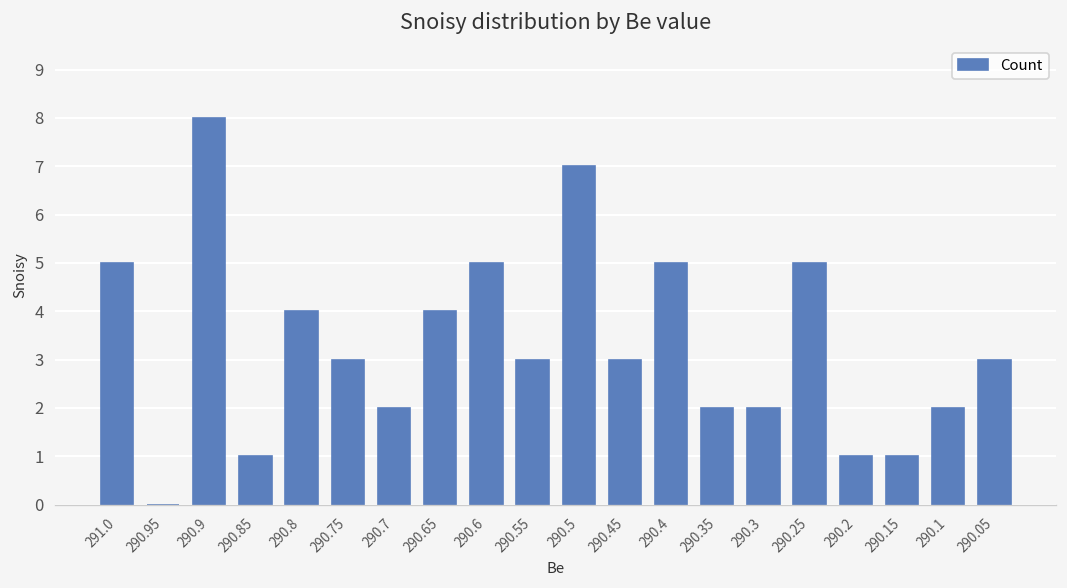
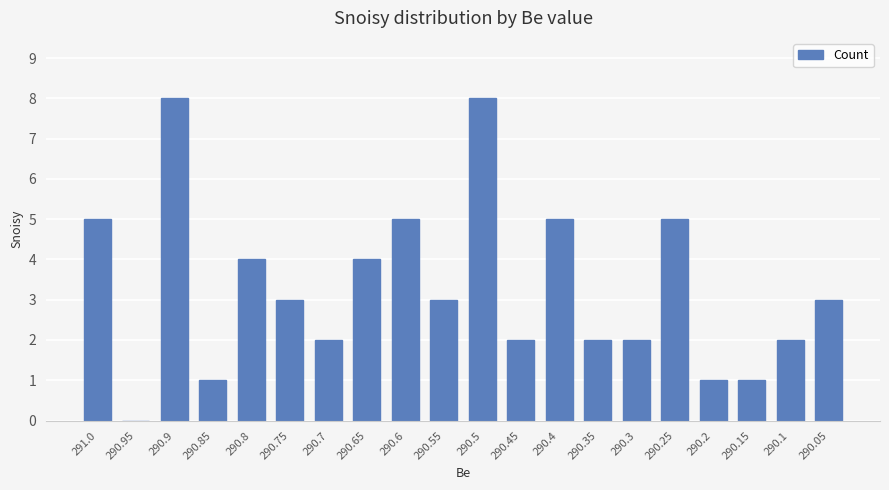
290.5: 7 -> 8
290.45: 3 -> 2
